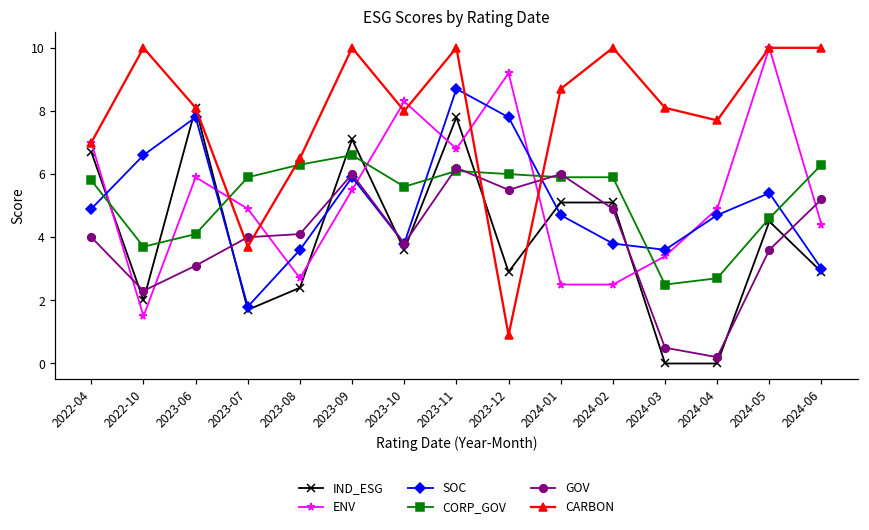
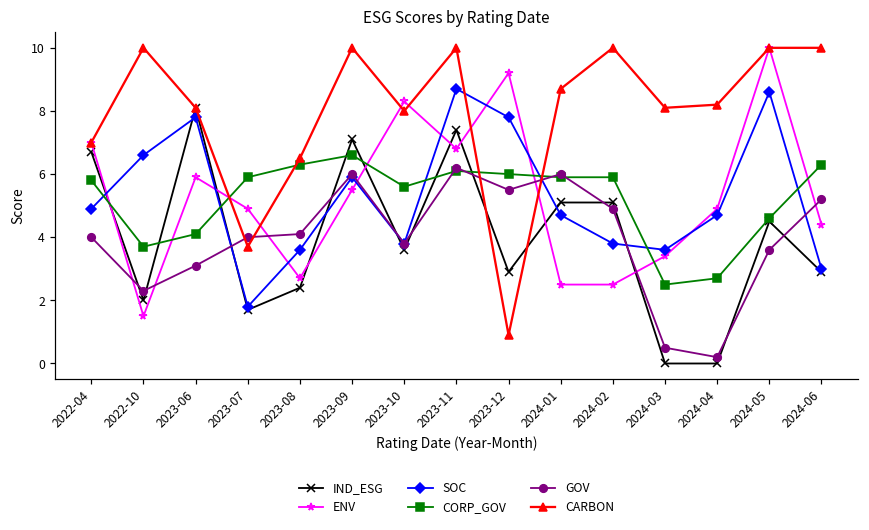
IND_ESG, 2023-11: 7.8 -> 7.4
CARBON, 2024-04: 7.7 -> 8.2
SOC, 2024-05: 5.4 -> 8.6
